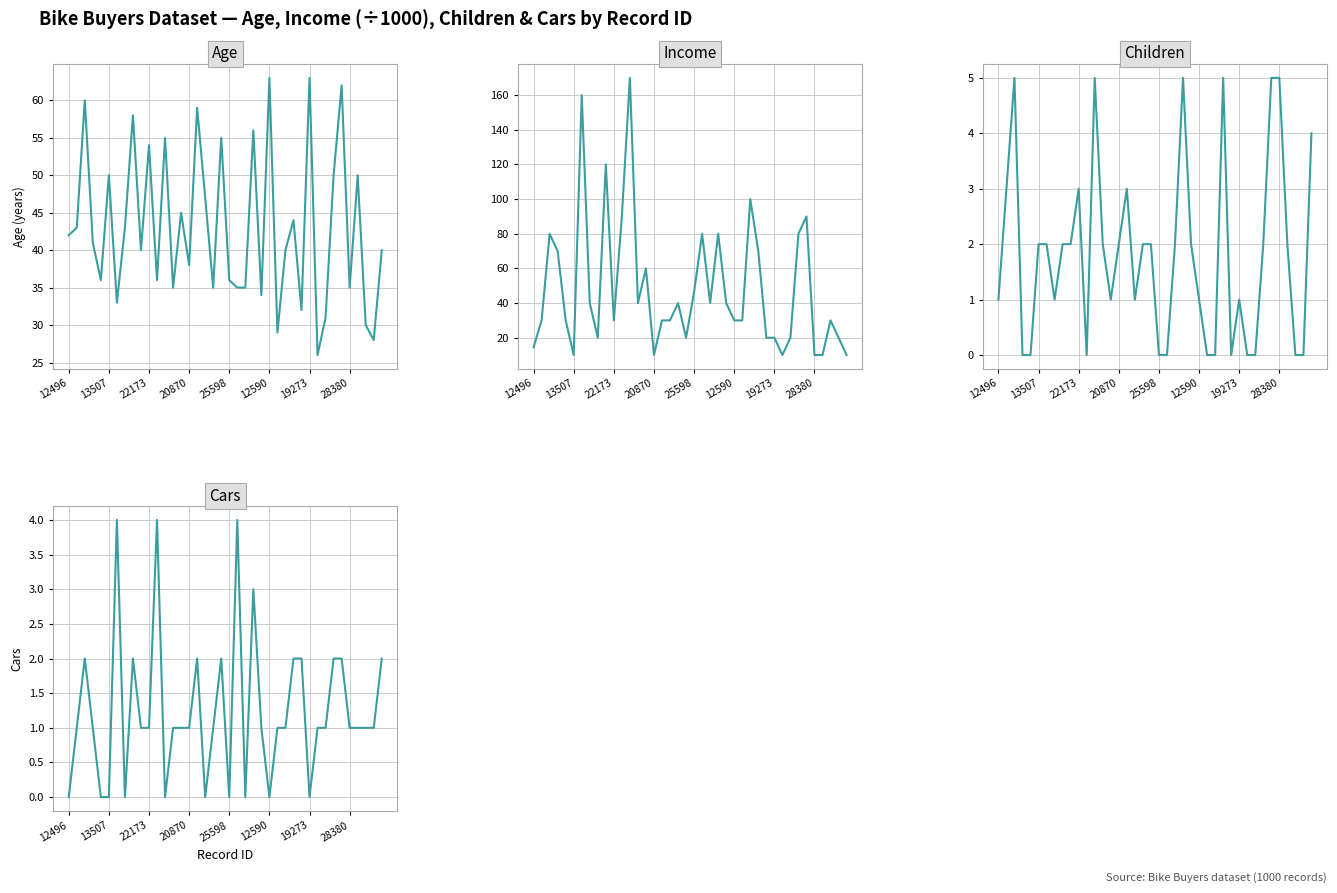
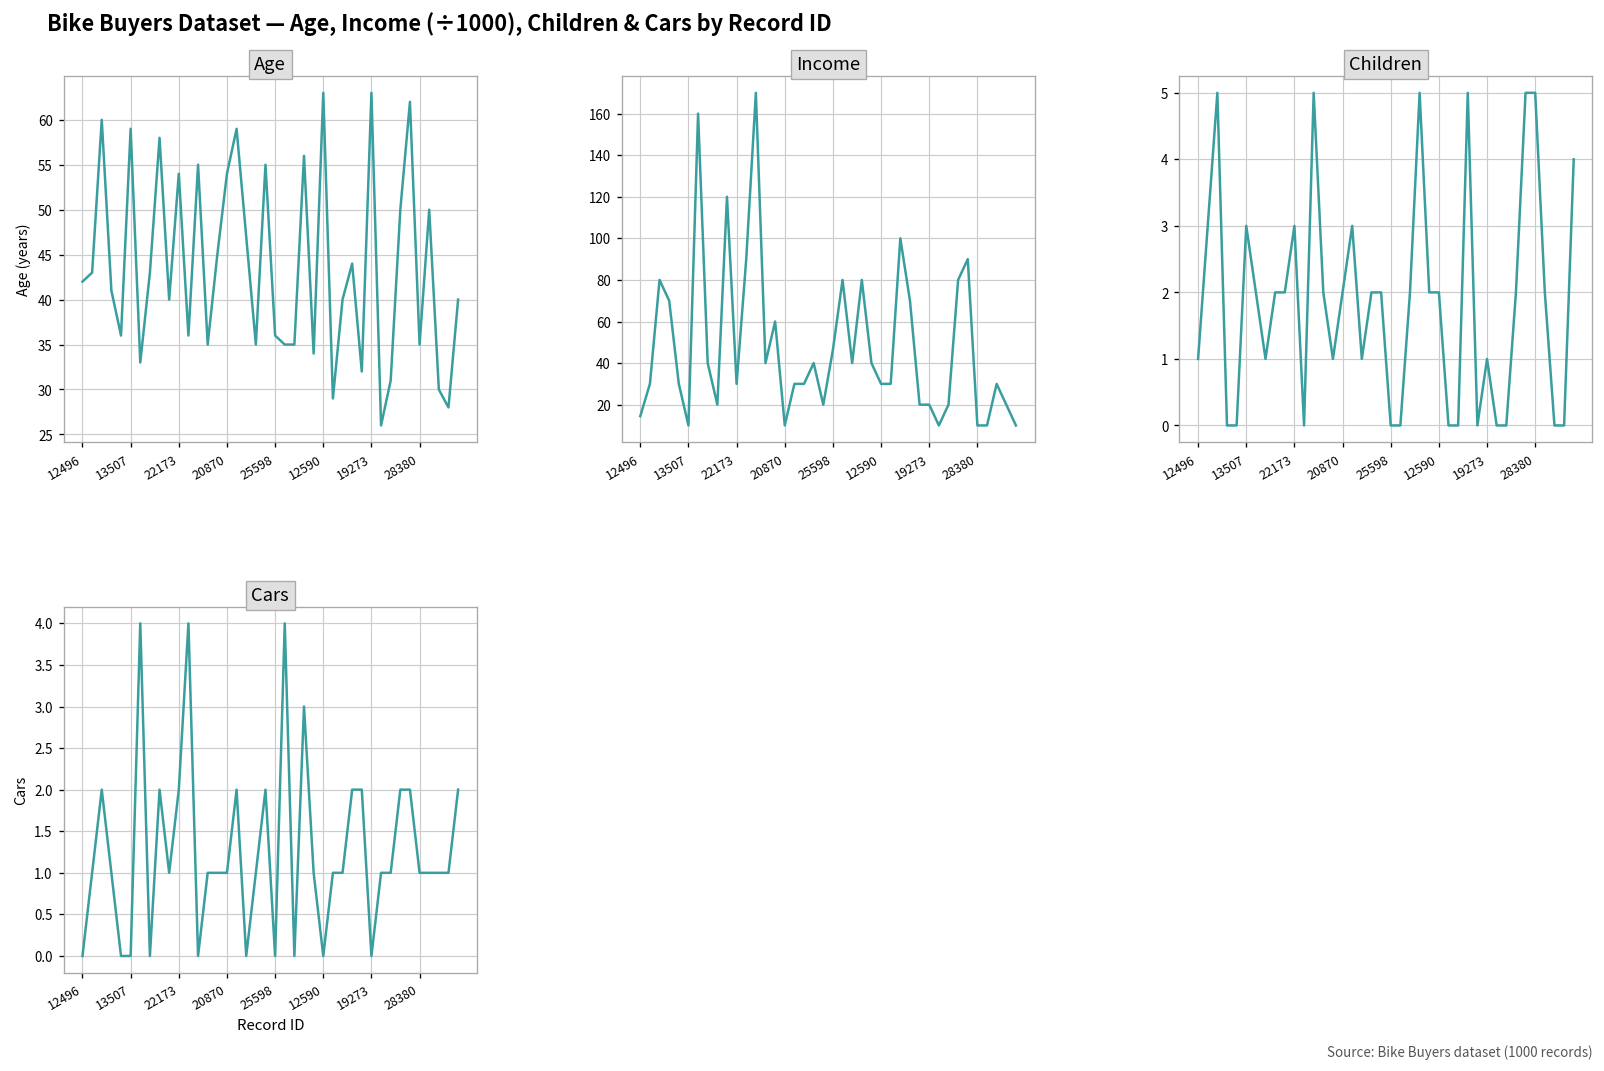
Age, 13507: 50 -> 59
Age, 20870: 38 -> 54
Children, 13507: 2 -> 3
Children, 12590: 1 -> 2
Cars, 22173: 1 -> 2
